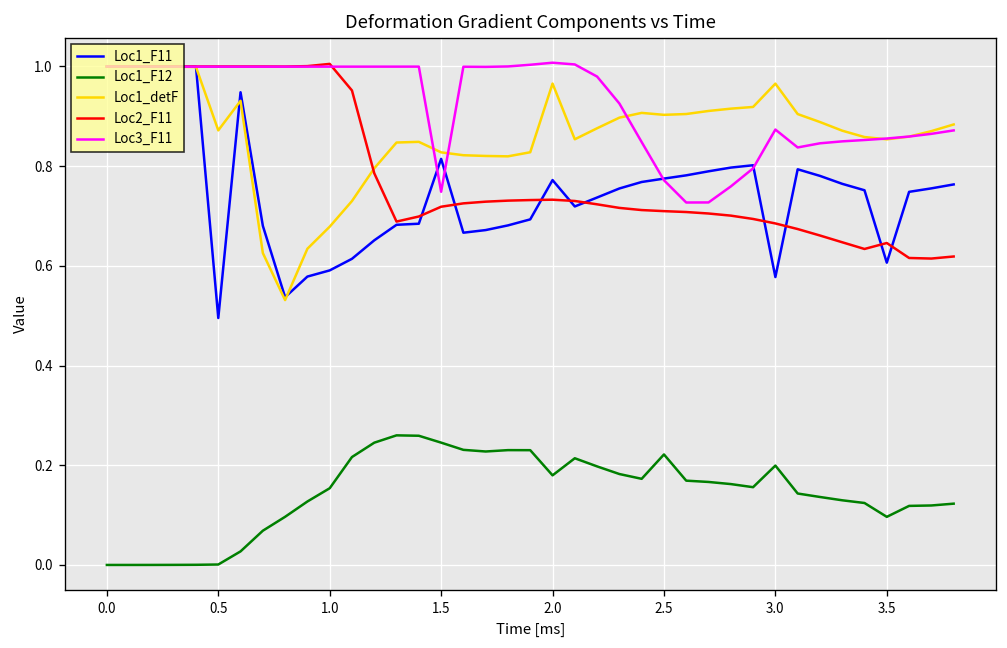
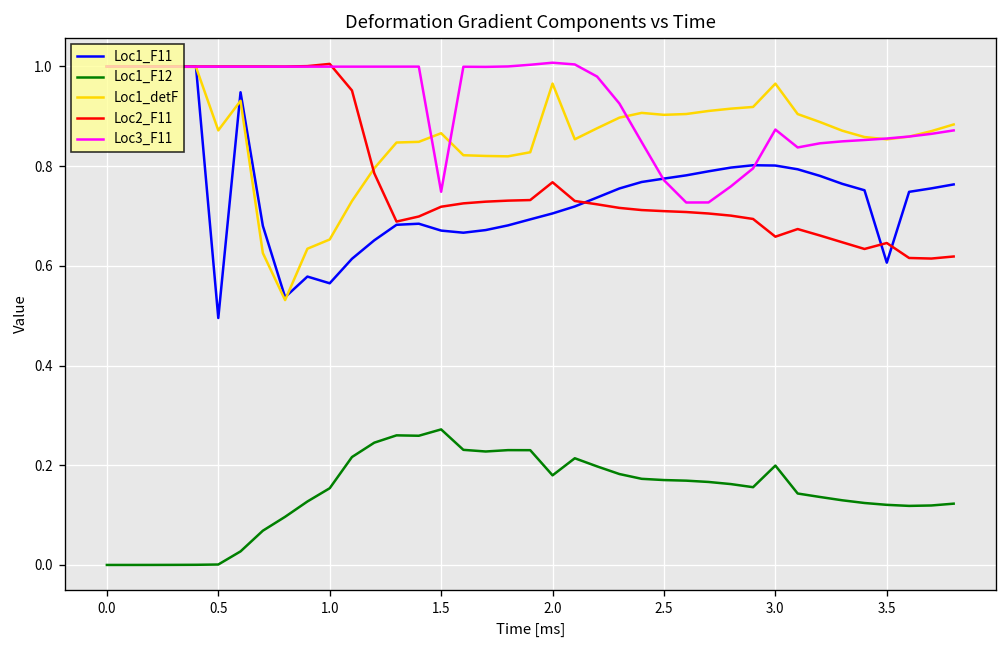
Loc1_F11, 1.0: 0.59 -> 0.57
Loc1_detF, 1.0: 0.68 -> 0.65
Loc1_F11, 1.5: 0.81 -> 0.67
Loc1_F12, 1.5: 0.25 -> 0.27
Loc1_detF, 1.5: 0.83 -> 0.87
Loc1_F11, 2.0: 0.77 -> 0.71
Loc2_F11, 2.0: 0.73 -> 0.77
Loc1_F12, 2.5: 0.22 -> 0.17
Loc1_F11, 3.0: 0.58 -> 0.80
Loc2_F11, 3.0: 0.69 -> 0.66
Loc1_F12, 3.5: 0.10 -> 0.12
